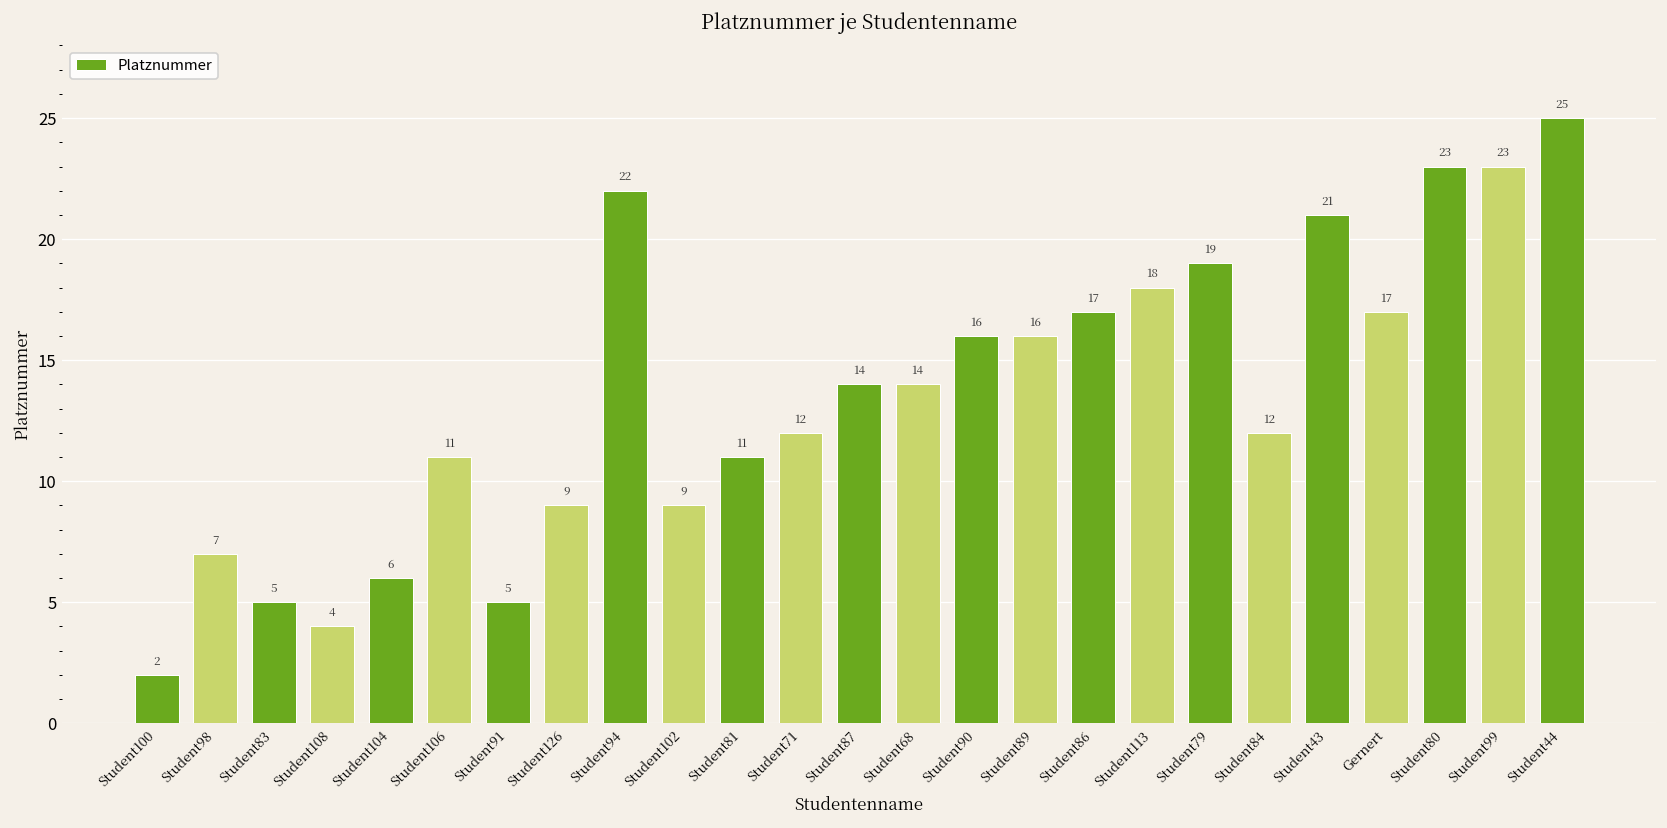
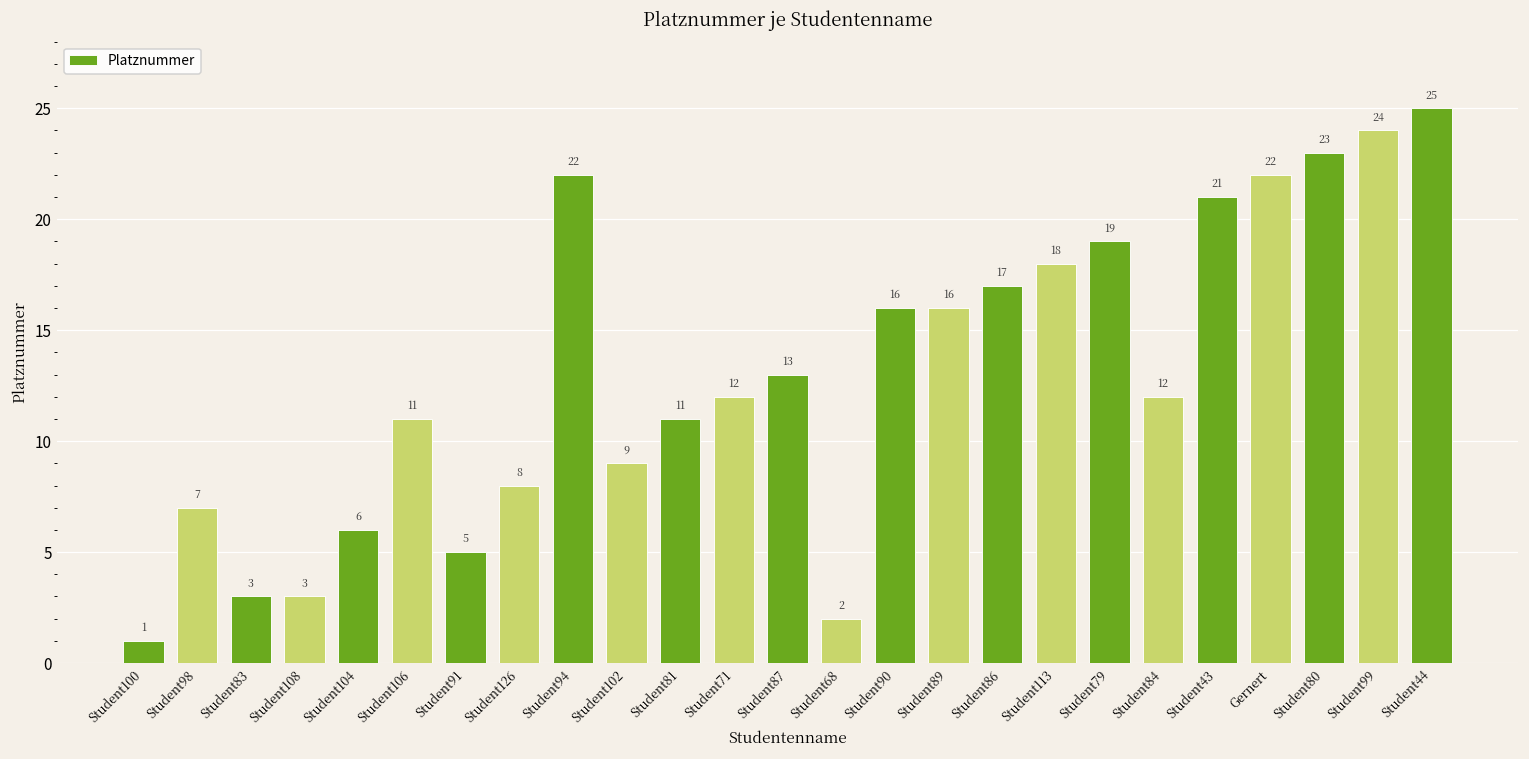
Student100: 2 -> 1
Student83: 5 -> 3
Student108: 4 -> 3
Student126: 9 -> 8
Student87: 14 -> 13
Student68: 14 -> 2
Gernert: 17 -> 22
Student99: 23 -> 24
